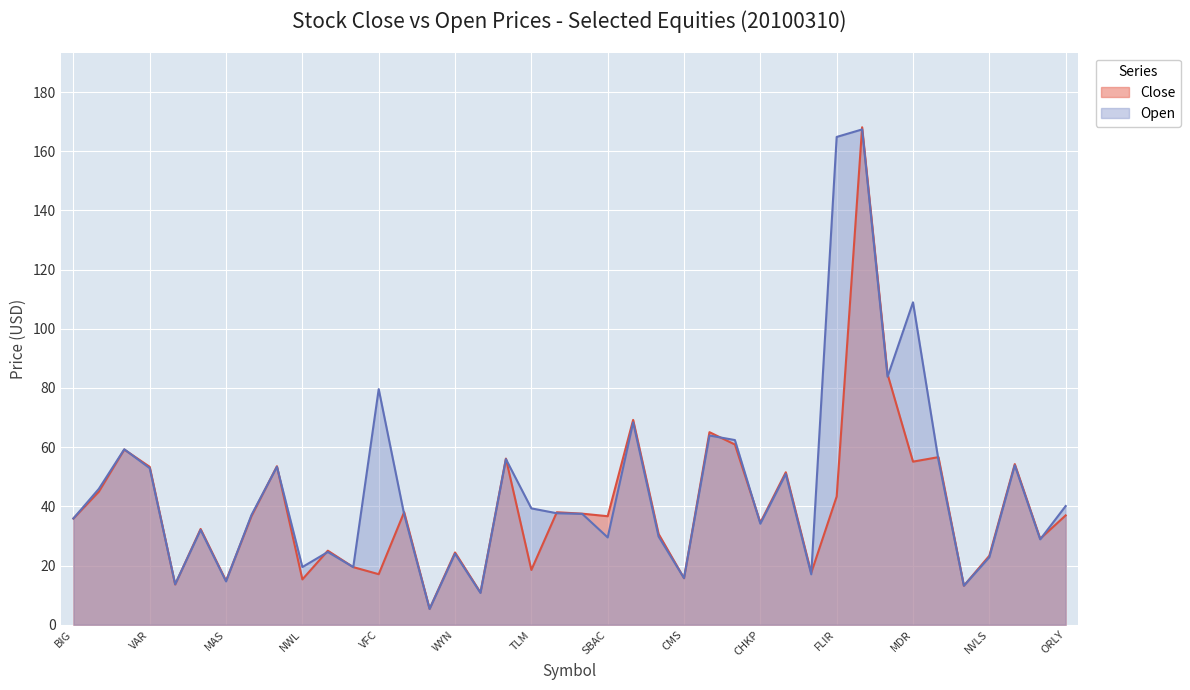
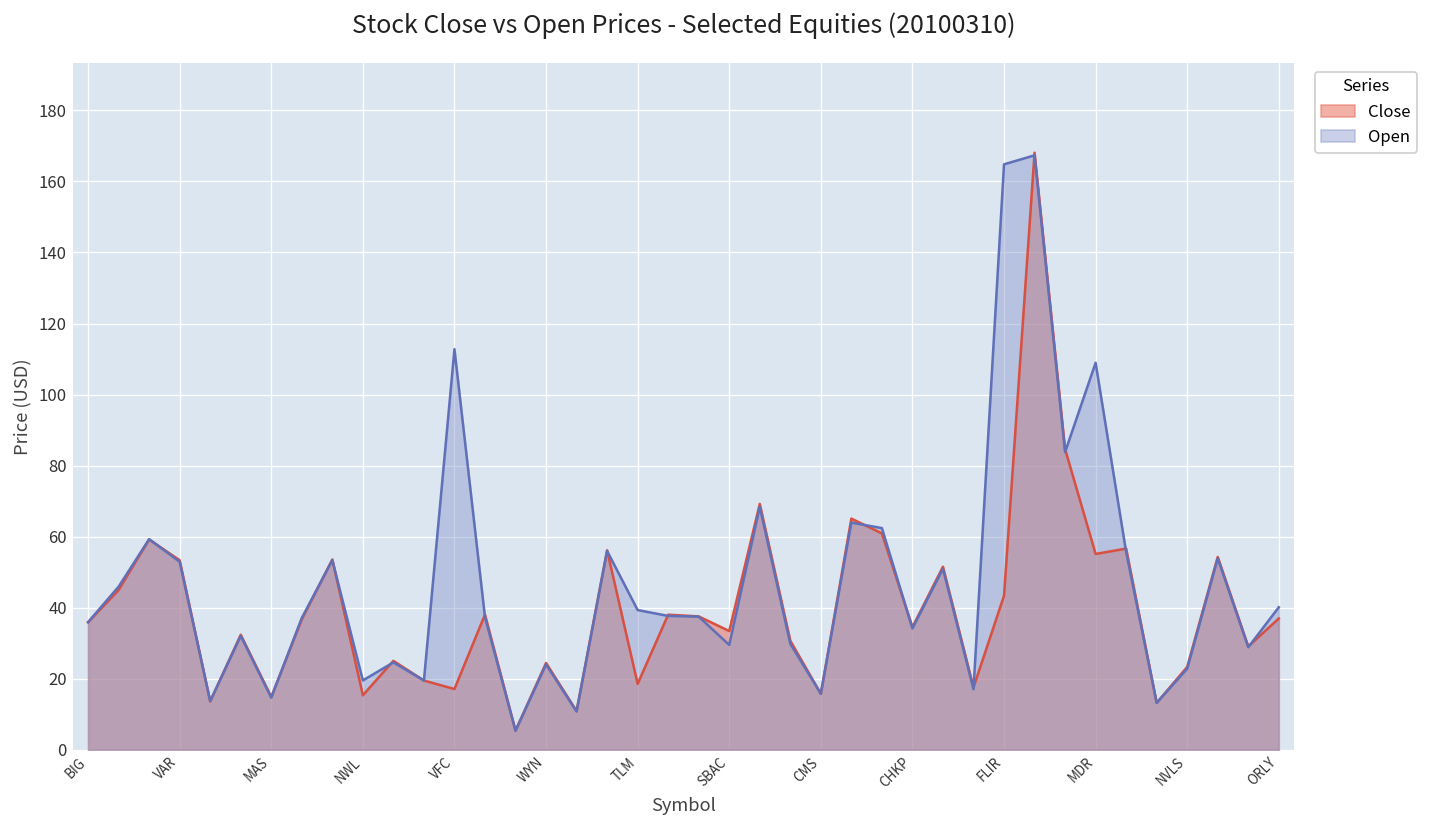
Open, VFC: 80 -> 113
Close, SBAC: 37 -> 33
